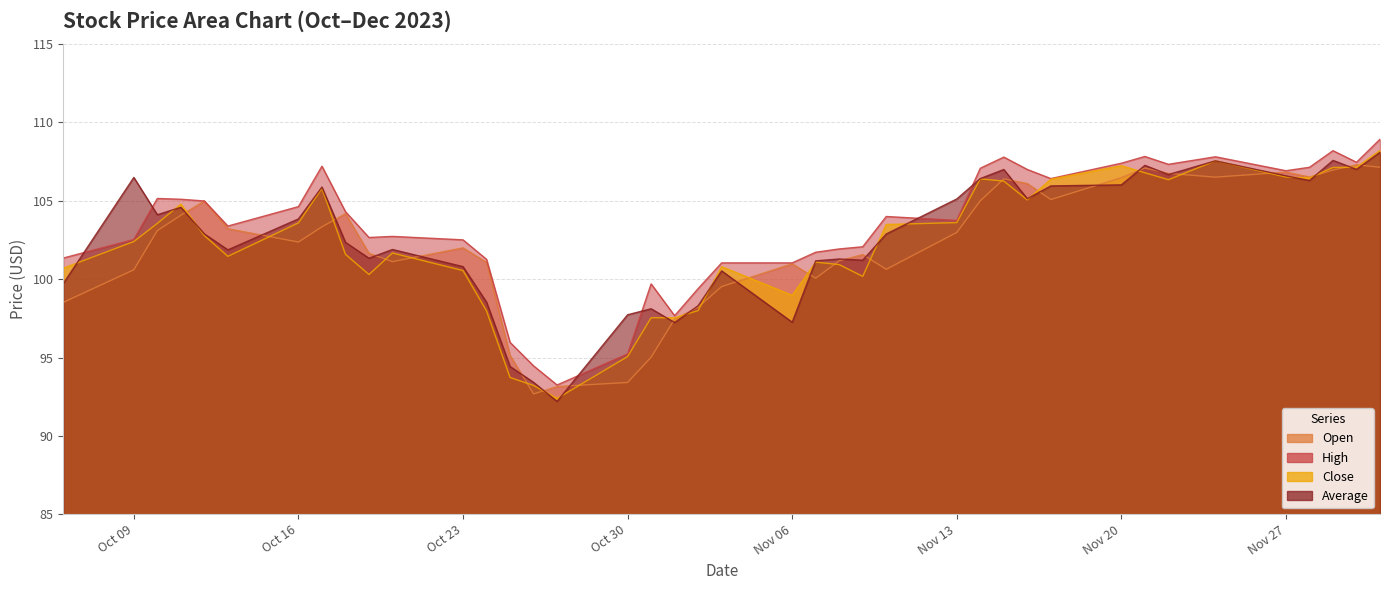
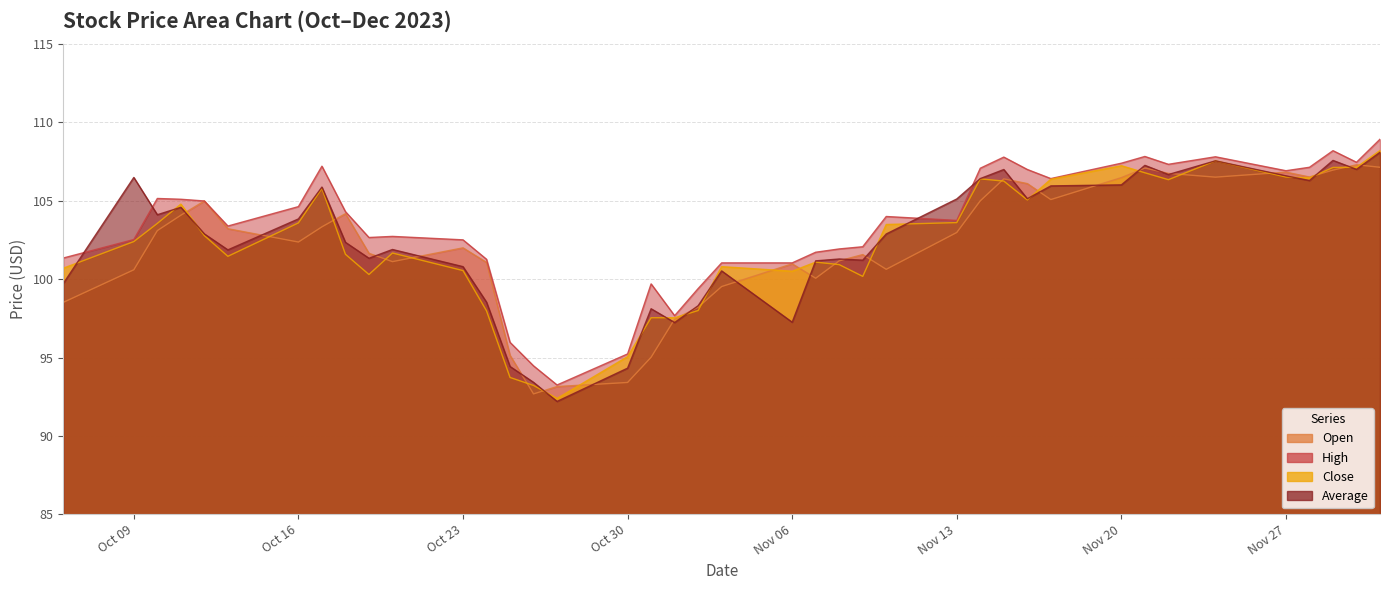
Average, Oct 30: 97.7 -> 94.3
Close, Nov 06: 99.0 -> 100.5
